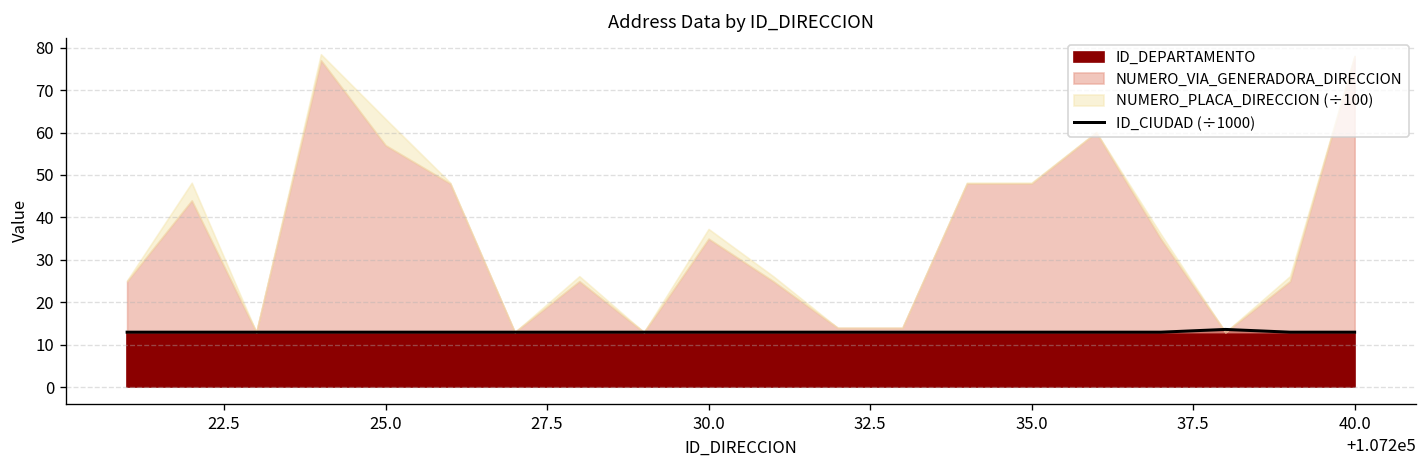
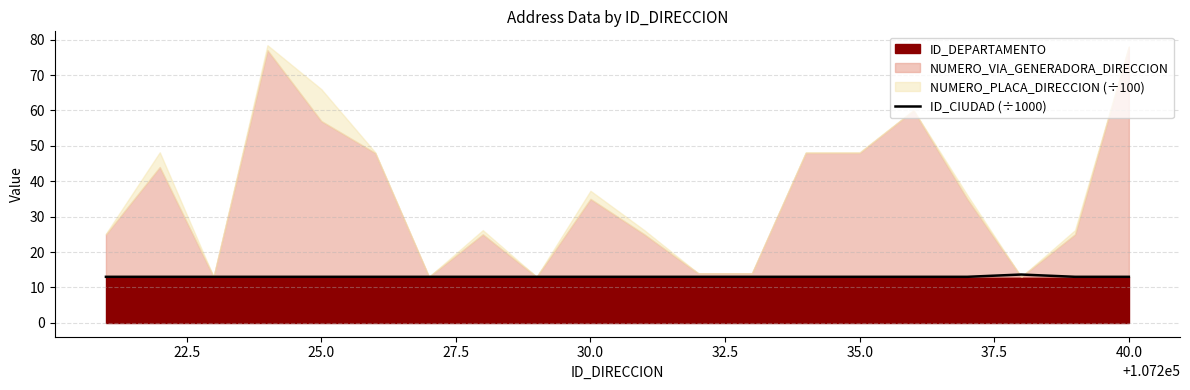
NUMERO_PLACA_DIRECCION (÷100), 25.0: 6 -> 9
